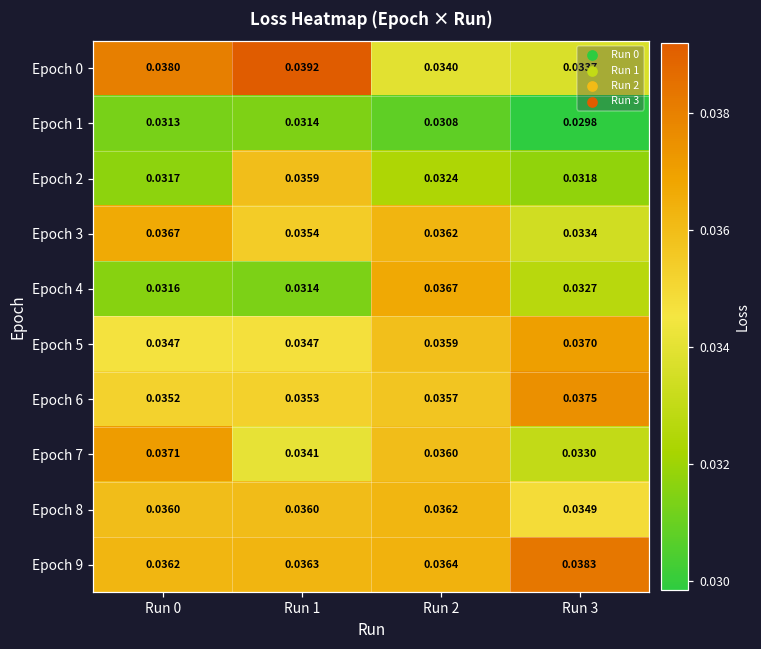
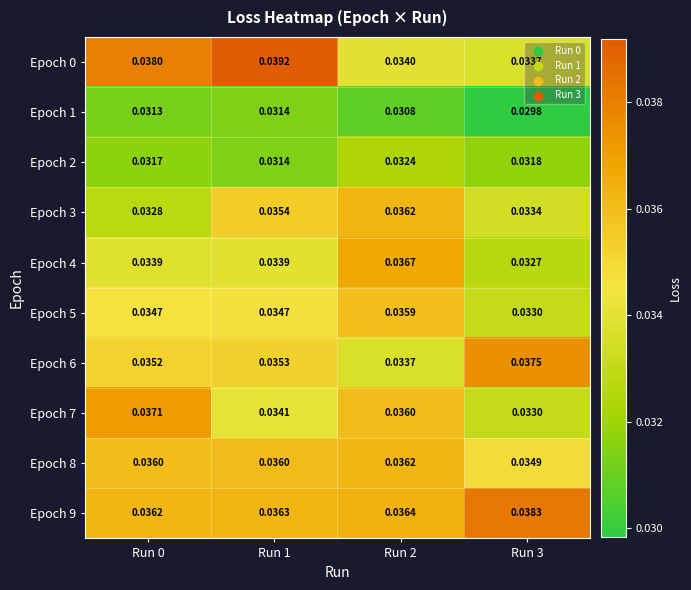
Epoch 2, Run 1: 0.0359 -> 0.0314
Epoch 3, Run 0: 0.0367 -> 0.0328
Epoch 4, Run 0: 0.0316 -> 0.0339
Epoch 4, Run 1: 0.0314 -> 0.0339
Epoch 5, Run 3: 0.0370 -> 0.0330
Epoch 6, Run 2: 0.0357 -> 0.0337
